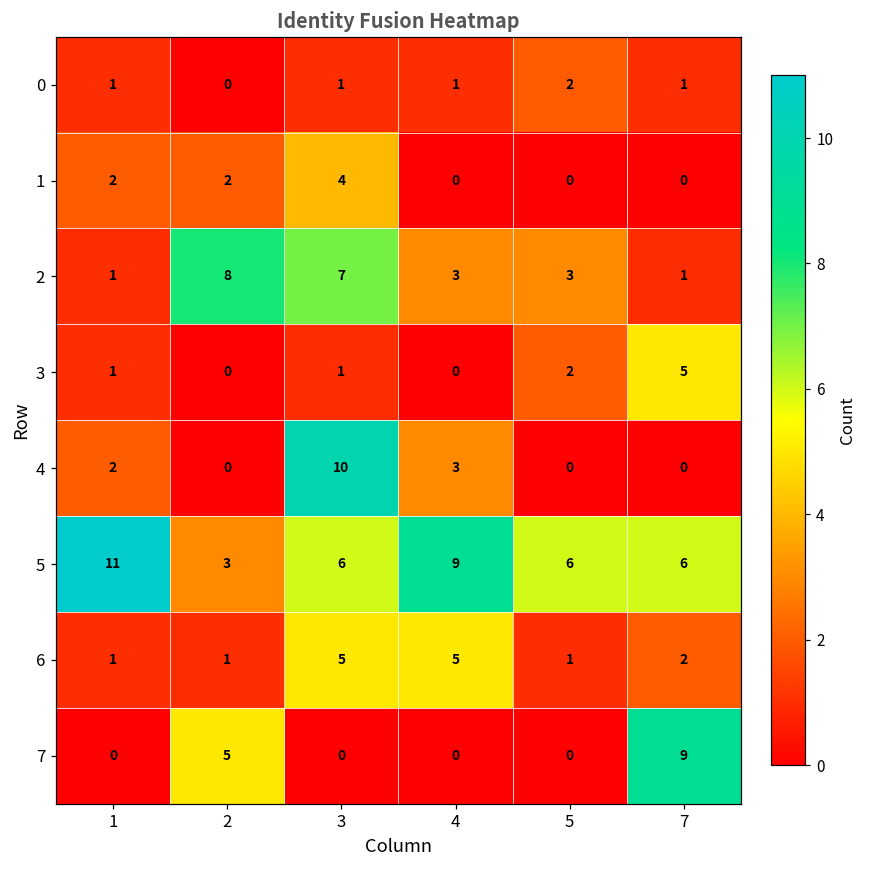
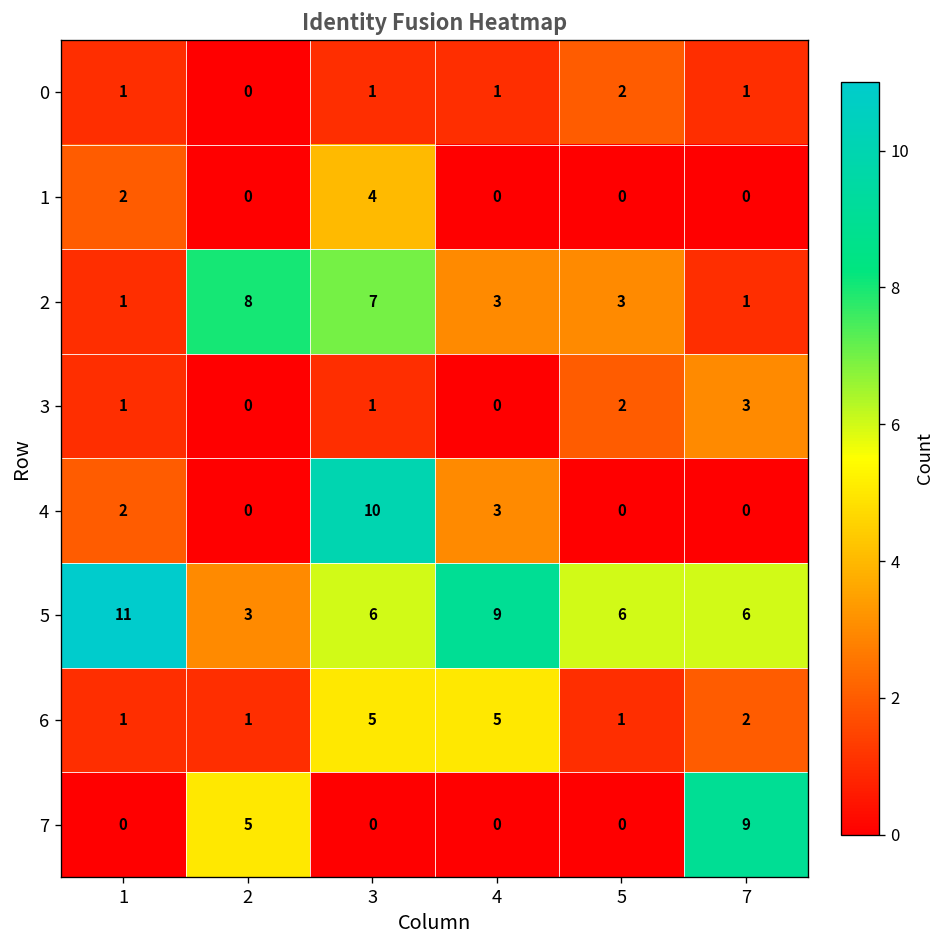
1, 2: 2 -> 0
3, 7: 5 -> 3
